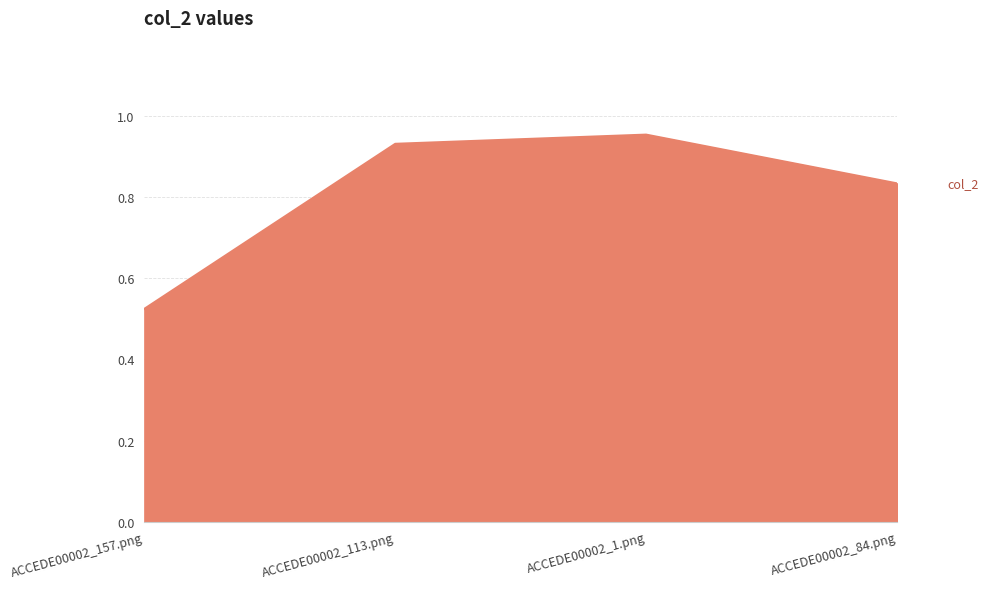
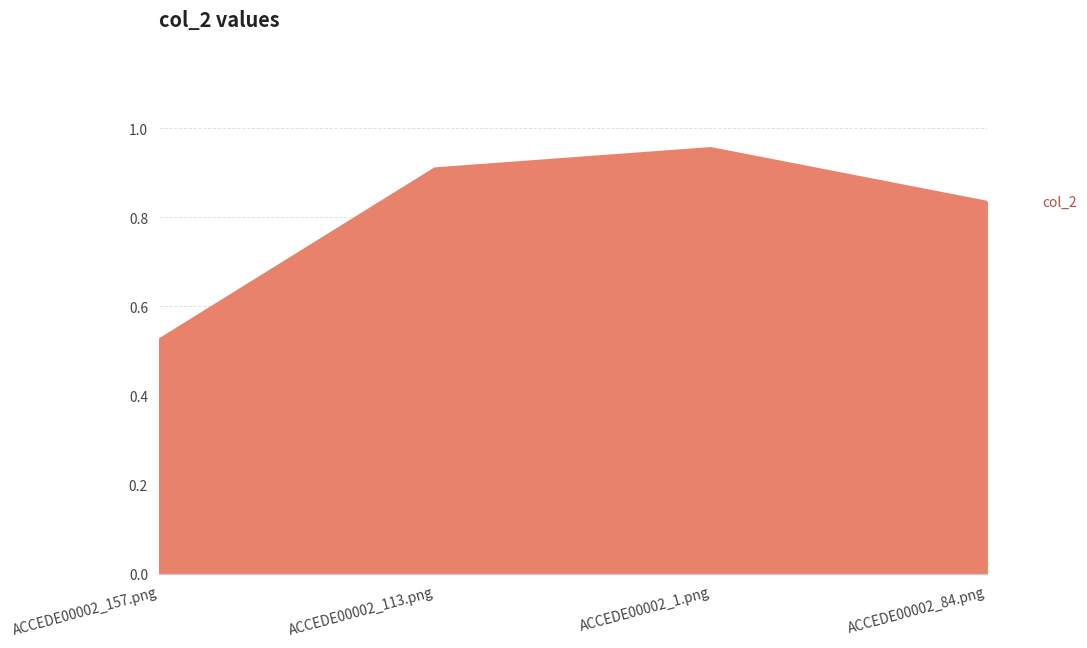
ACCEDE00002_113.png: 0.93 -> 0.91
